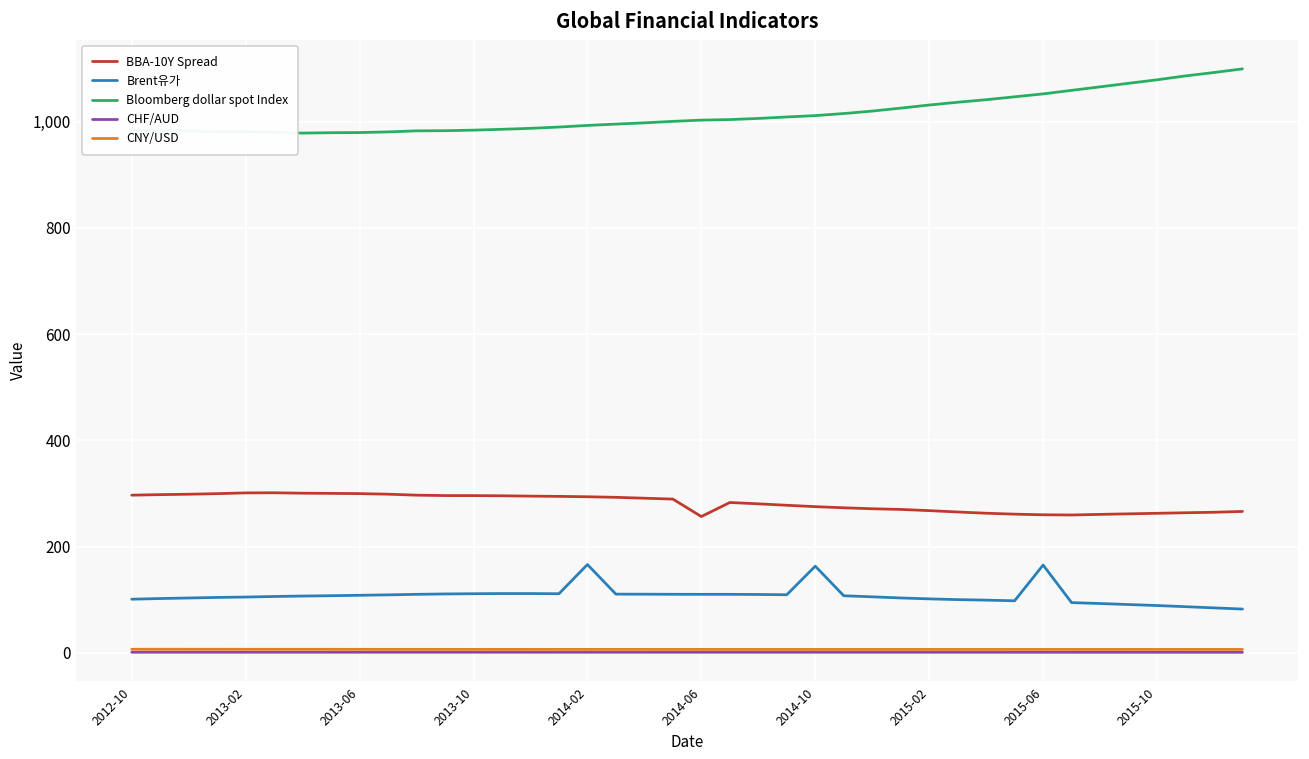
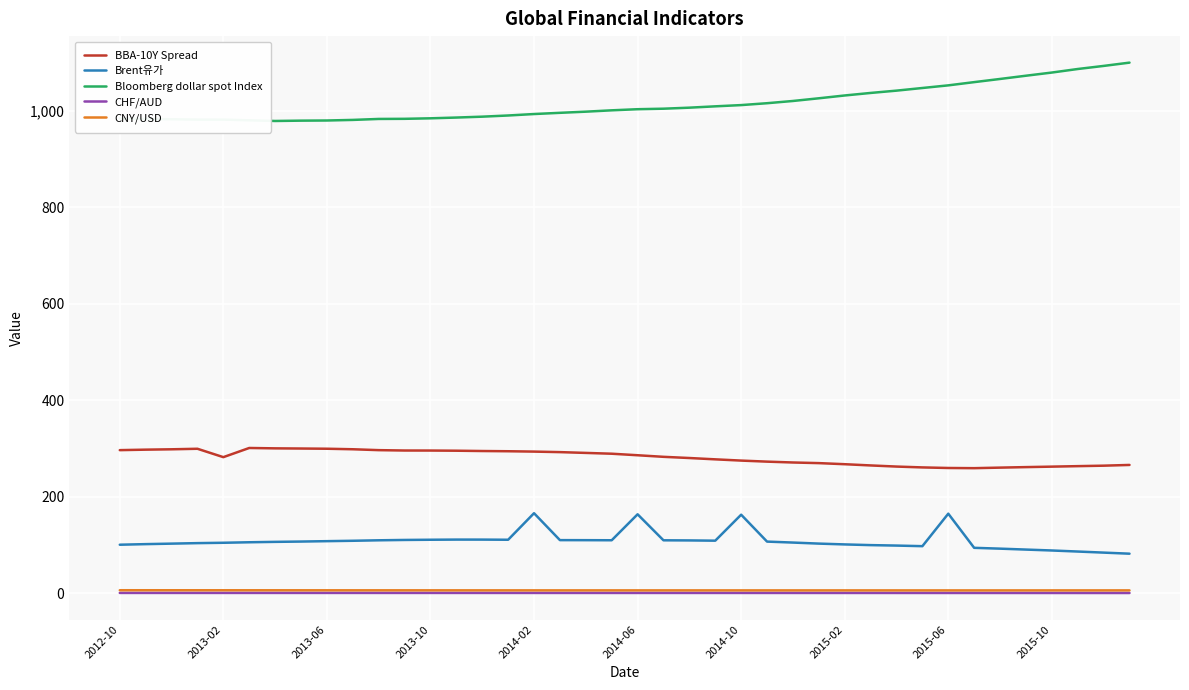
BBA-10Y Spread, 2013-02: 300 -> 280
BBA-10Y Spread, 2014-06: 260 -> 290
Brent유가, 2014-06: 110 -> 160
